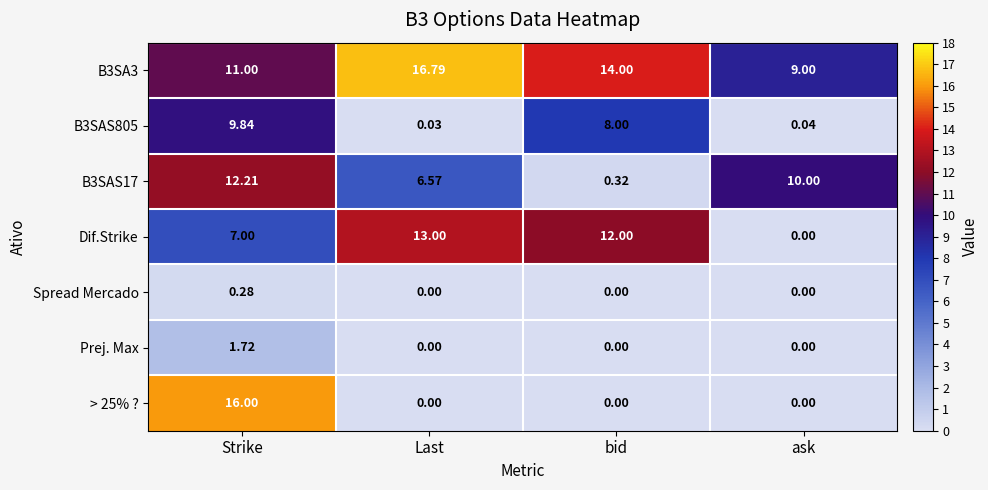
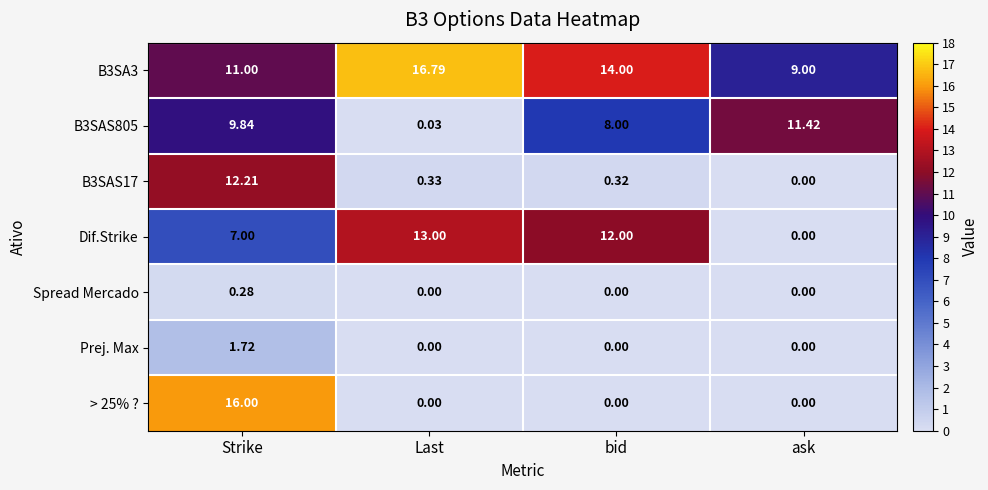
B3SAS805, ask: 0.04 -> 11.42
B3SAS17, Last: 6.57 -> 0.33
B3SAS17, ask: 10.00 -> 0.00
